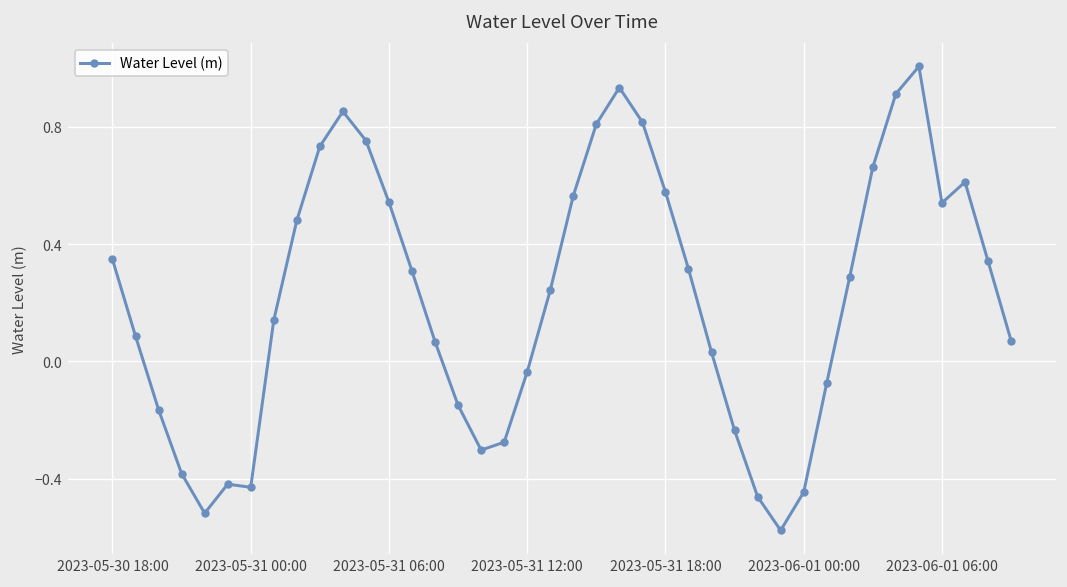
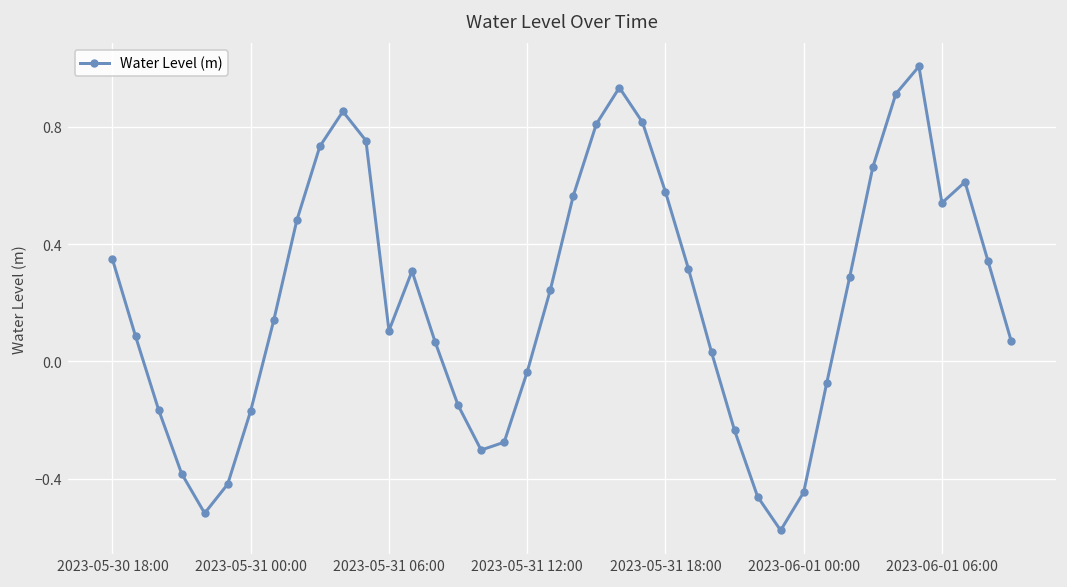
2023-05-31 00:00: -0.43 -> -0.17
2023-05-31 06:00: 0.54 -> 0.10
